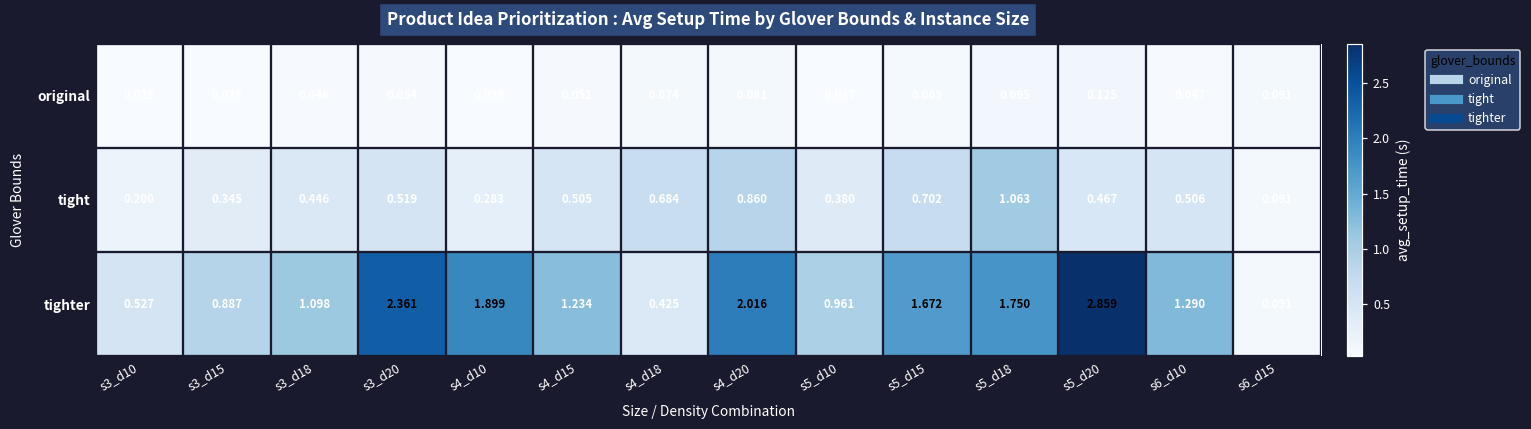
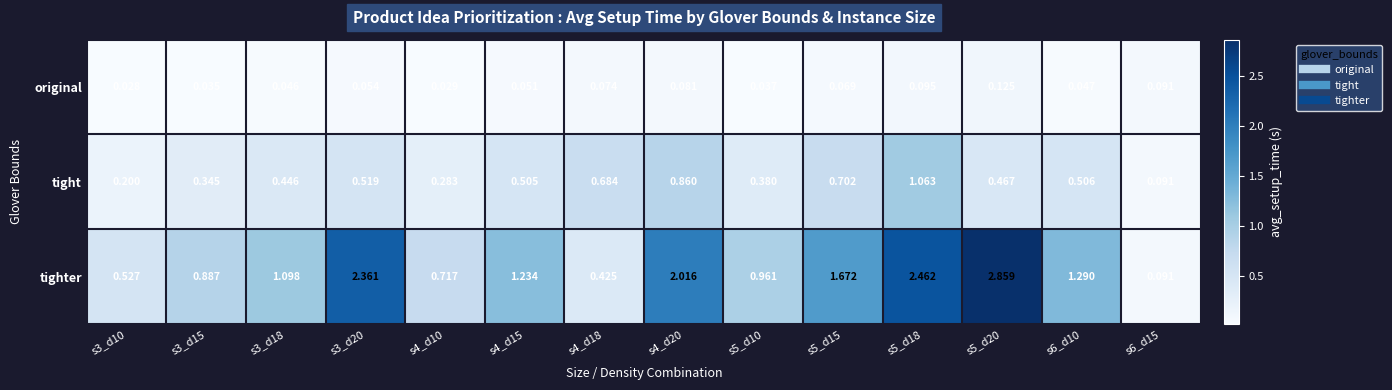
tighter, s4_d10: 1.899 -> 0.717
tighter, s5_d18: 1.750 -> 2.462
